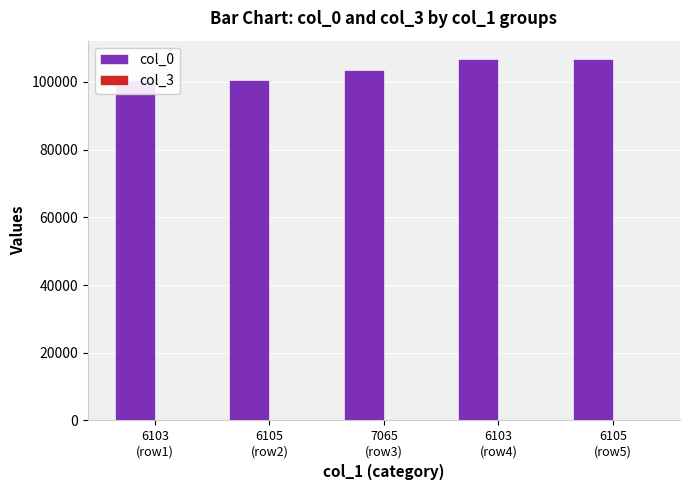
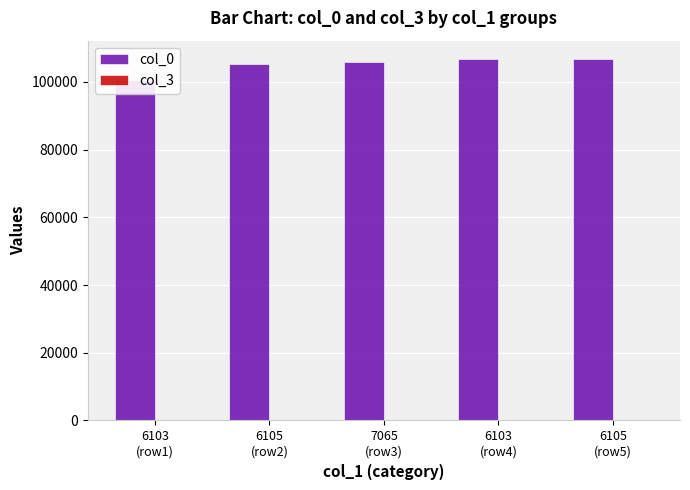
col_0, 6105 (row2): 101000 -> 105000
col_0, 7065 (row3): 103000 -> 106000
